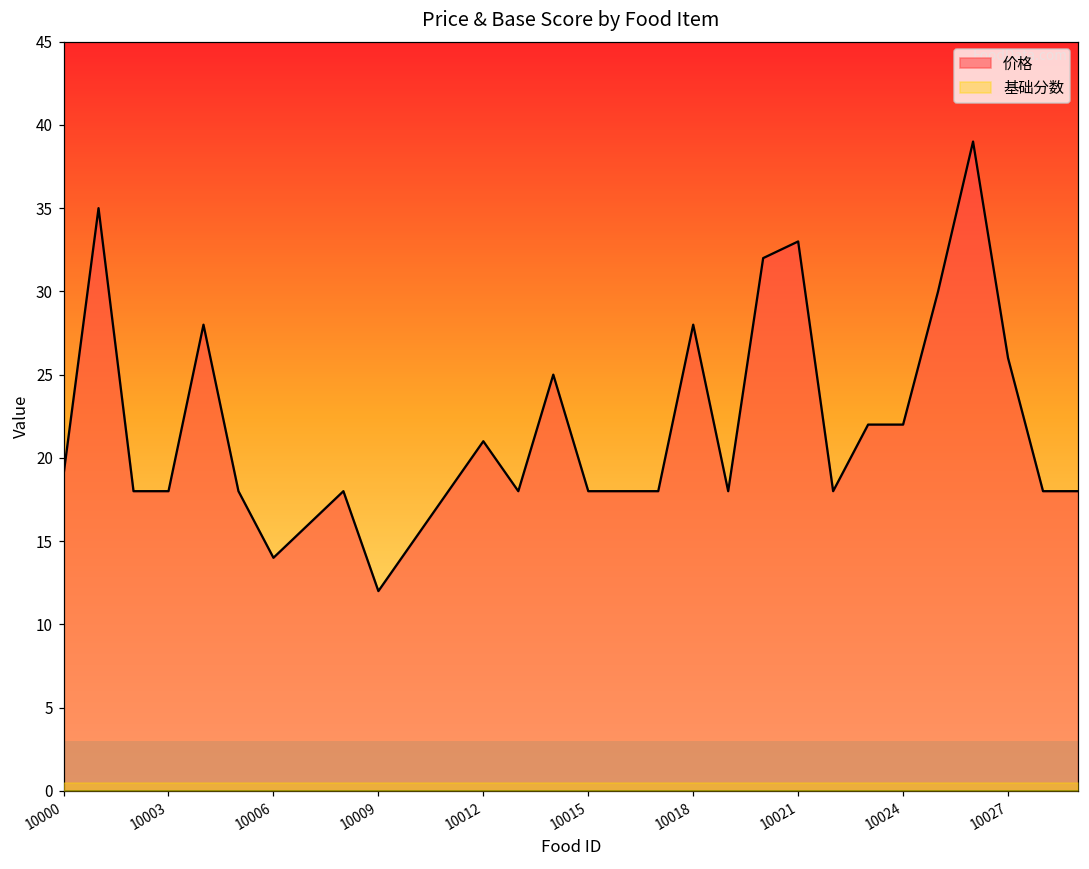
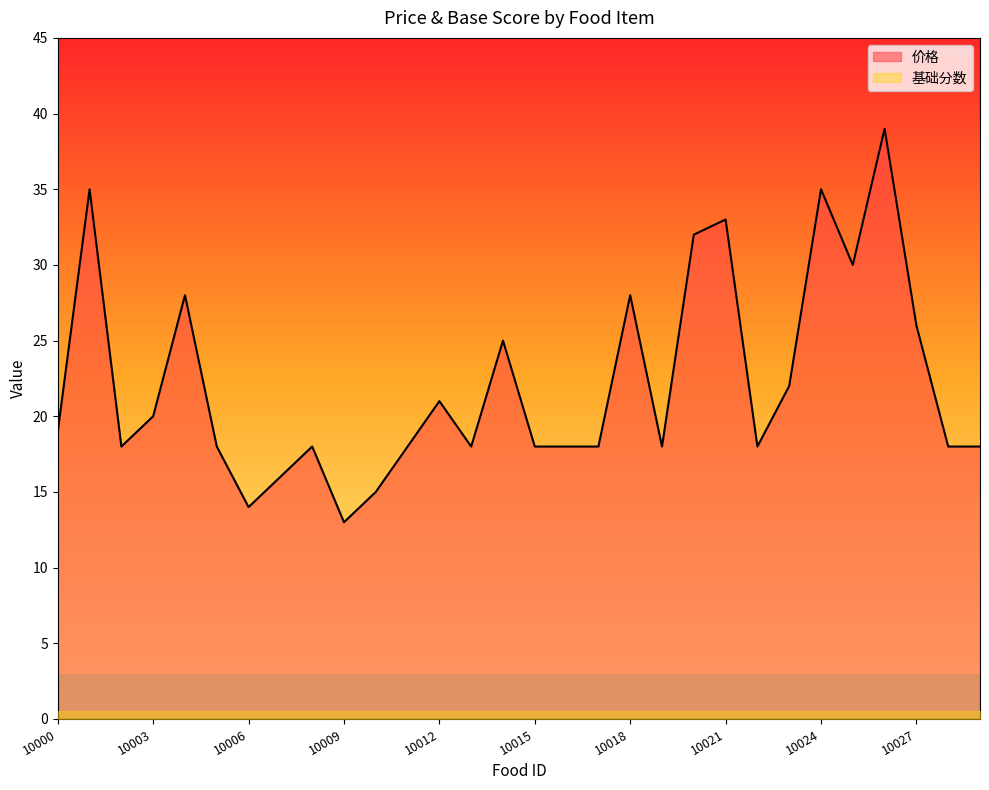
价格, 10003: 18 -> 20
价格, 10009: 12 -> 13
价格, 10024: 22 -> 35
